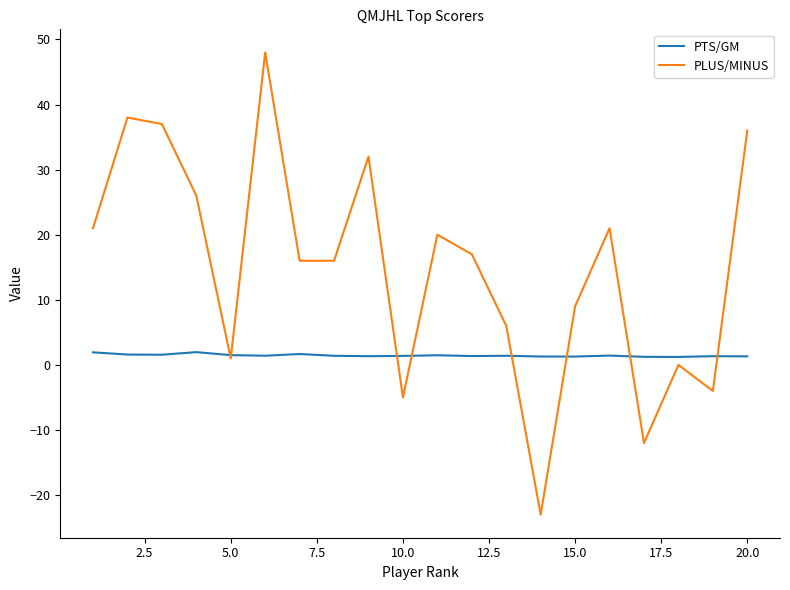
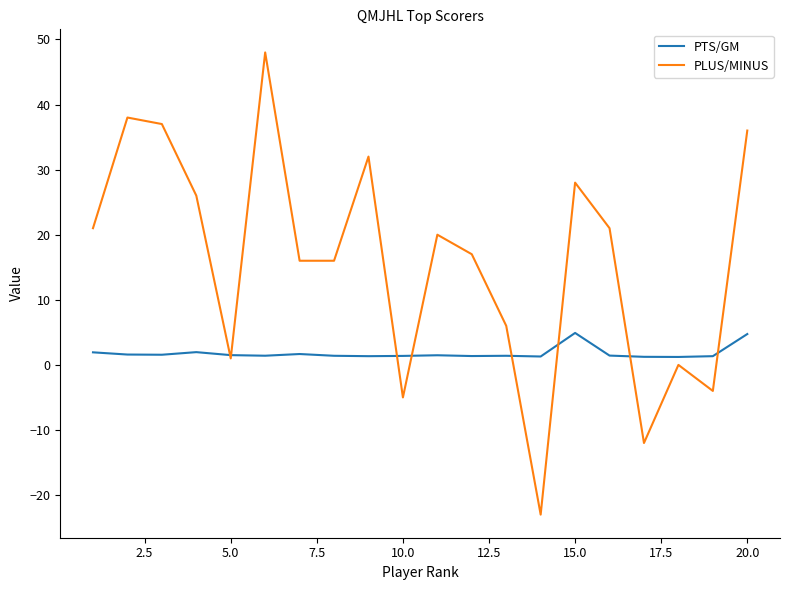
PTS/GM, 15.0: 1 -> 5
PLUS/MINUS, 15.0: 9 -> 28
PTS/GM, 20.0: 1 -> 5
